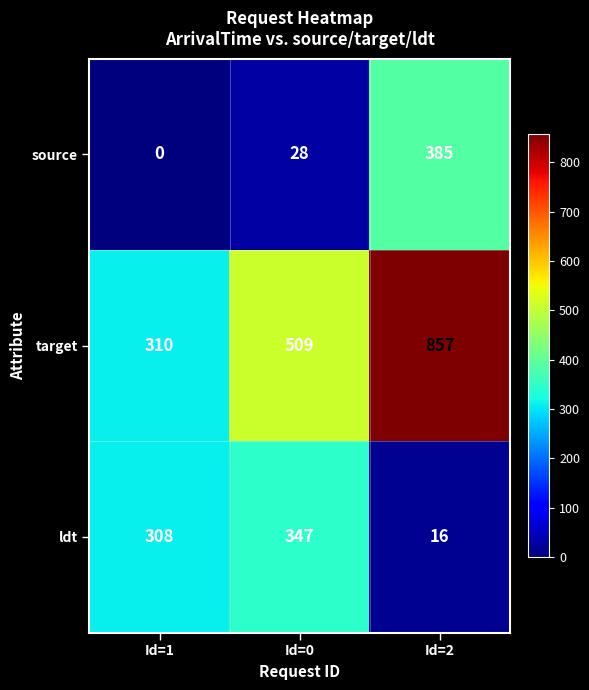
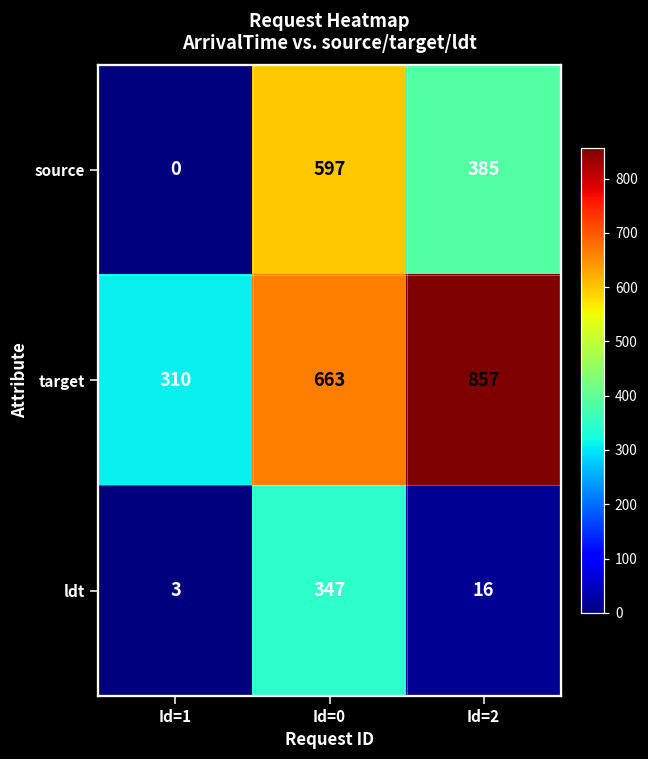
source, Id=0: 28 -> 597
target, Id=0: 509 -> 663
ldt, Id=1: 308 -> 3
